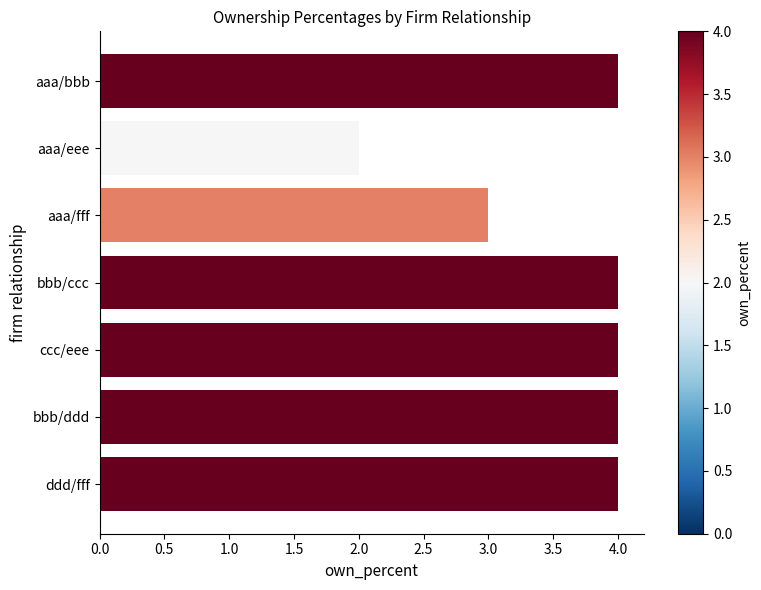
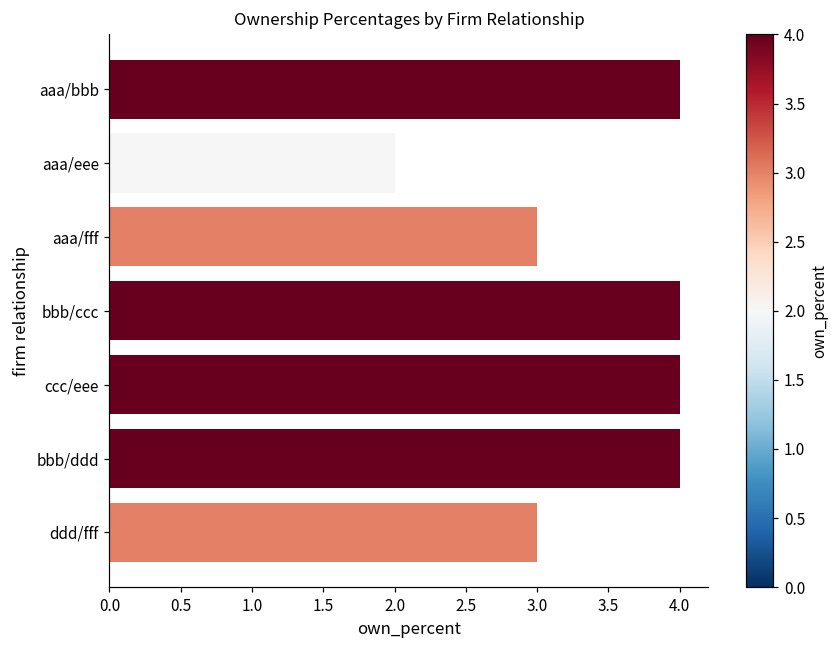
ddd/fff: 4 -> 3
